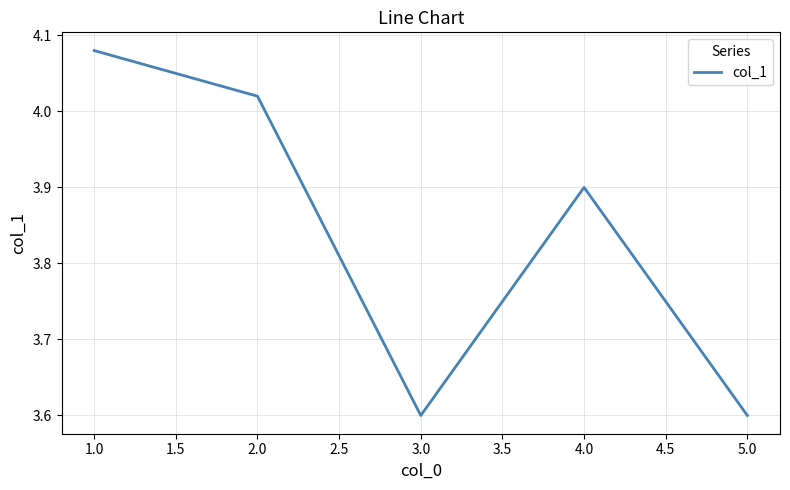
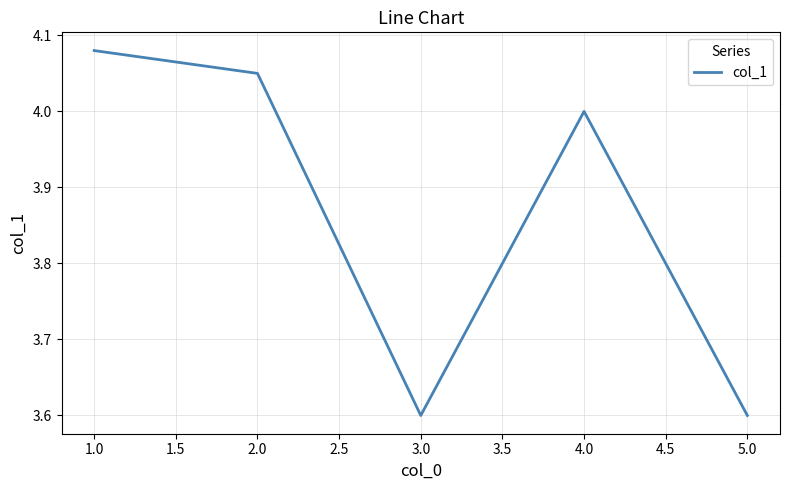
2.0: 4.02 -> 4.05
4.0: 3.9 -> 4.0
